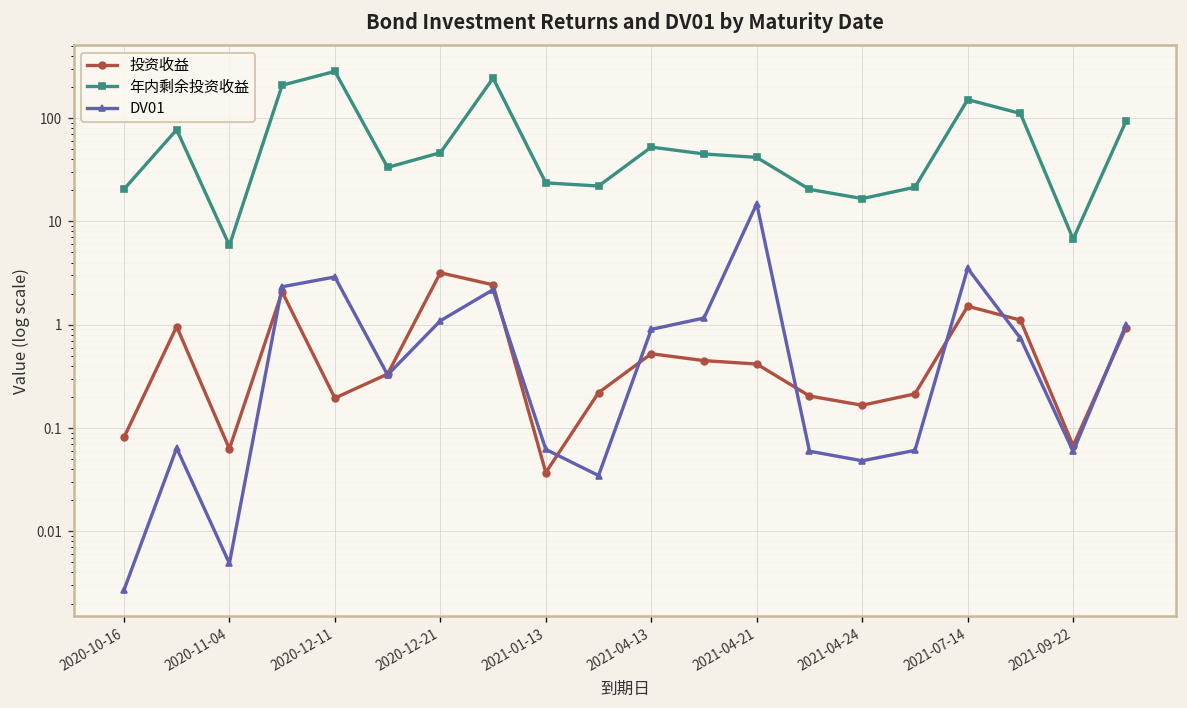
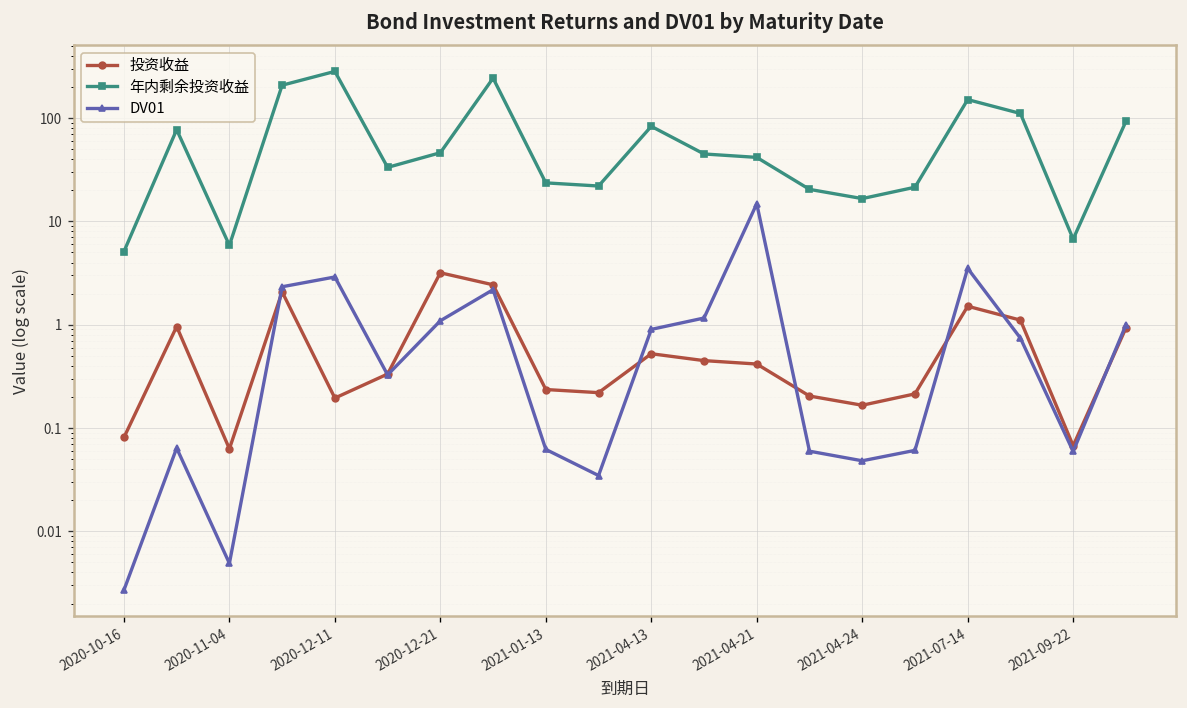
年内剩余投资收益, 2020-10-16: 20 -> 5
投资收益, 2021-01-13: 0.037 -> 0.24
年内剩余投资收益, 2021-04-13: 50 -> 80
